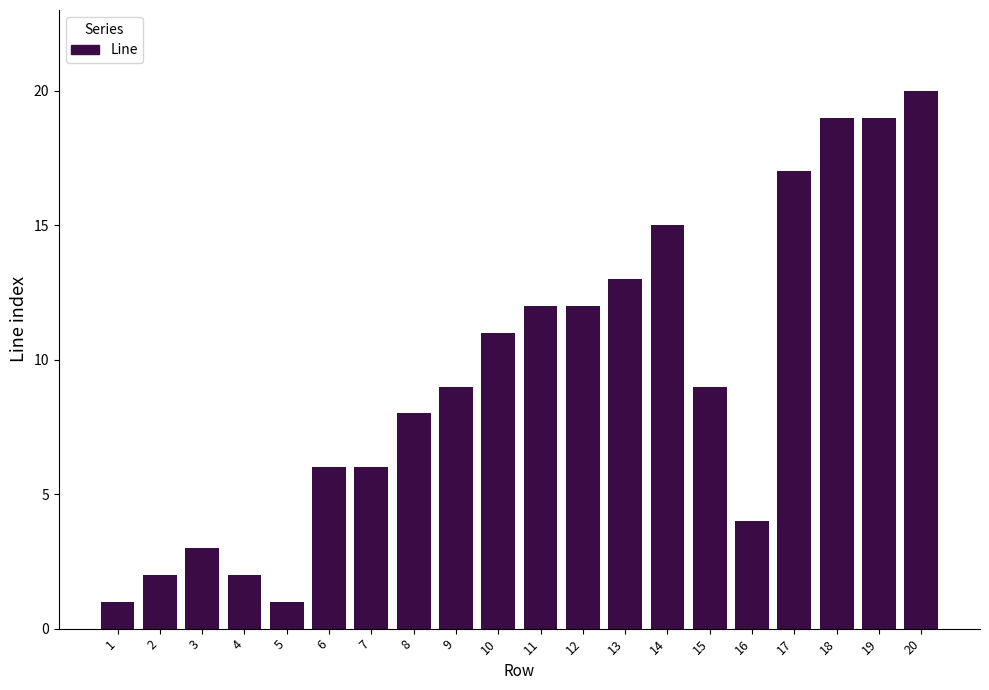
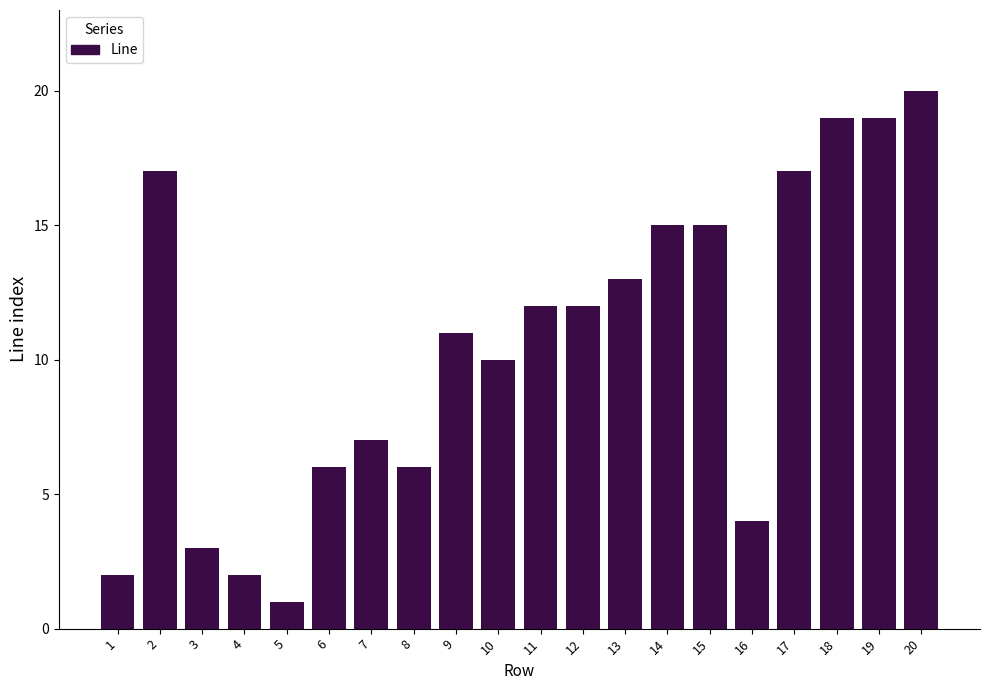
1: 1 -> 2
2: 2 -> 17
7: 6 -> 7
8: 8 -> 6
9: 9 -> 11
10: 11 -> 10
15: 9 -> 15
